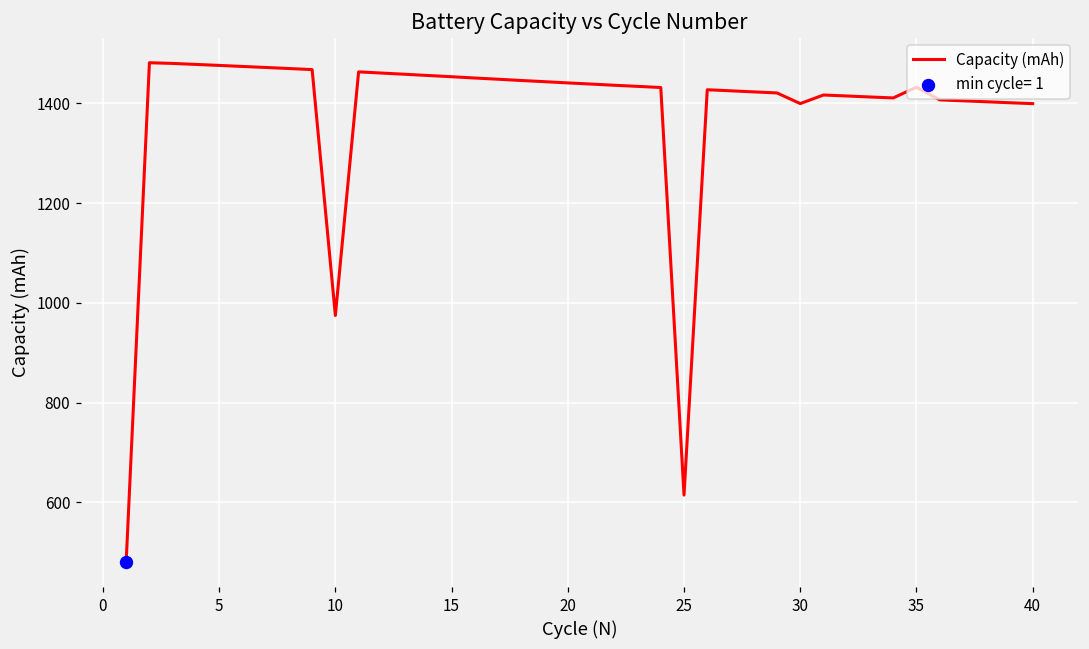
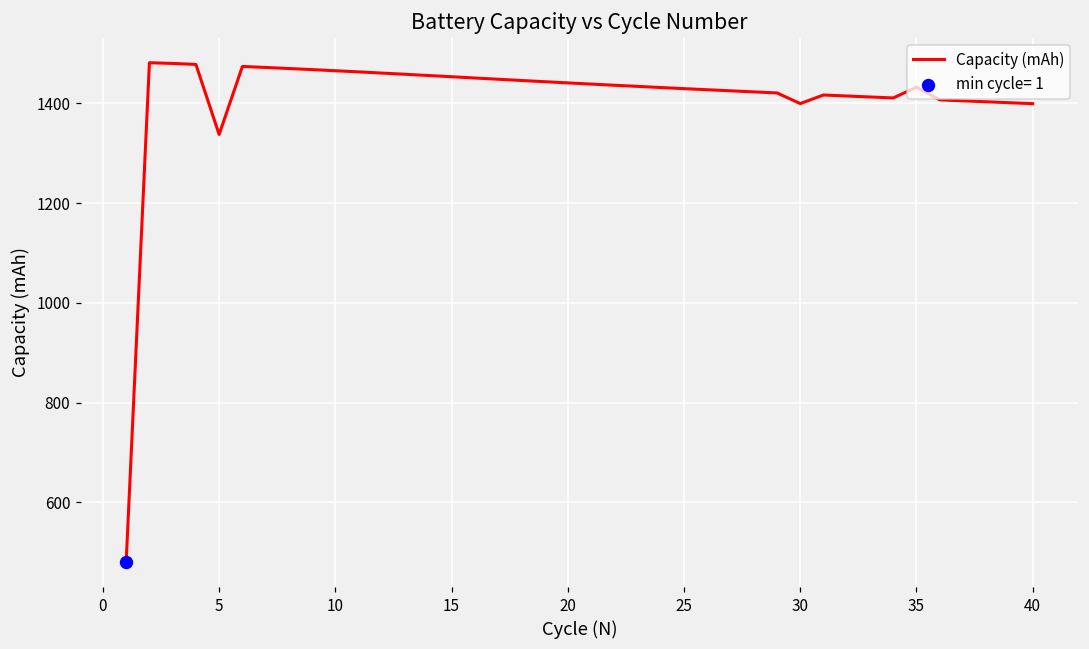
Capacity (mAh), 5: 1480 -> 1340
Capacity (mAh), 10: 970 -> 1470
Capacity (mAh), 25: 610 -> 1430
